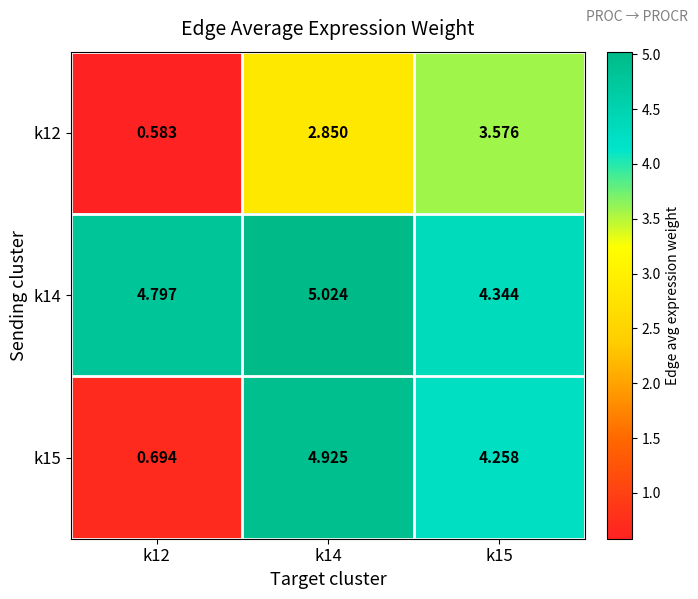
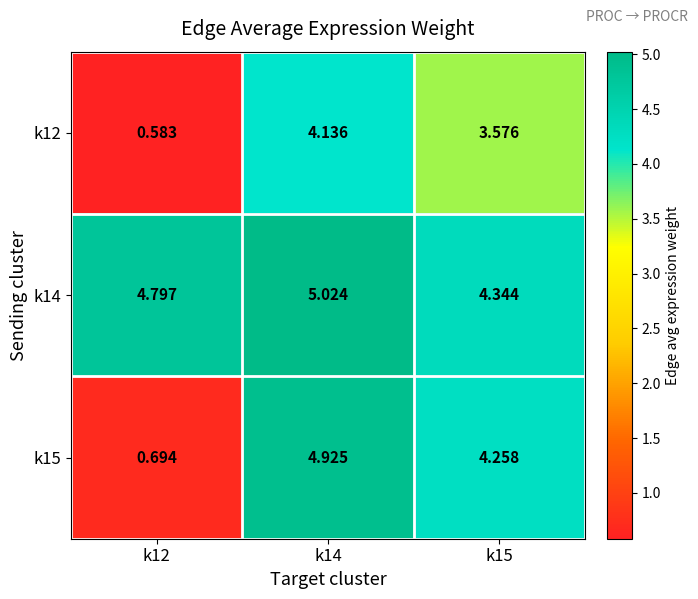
k12, k14: 2.850 -> 4.136
